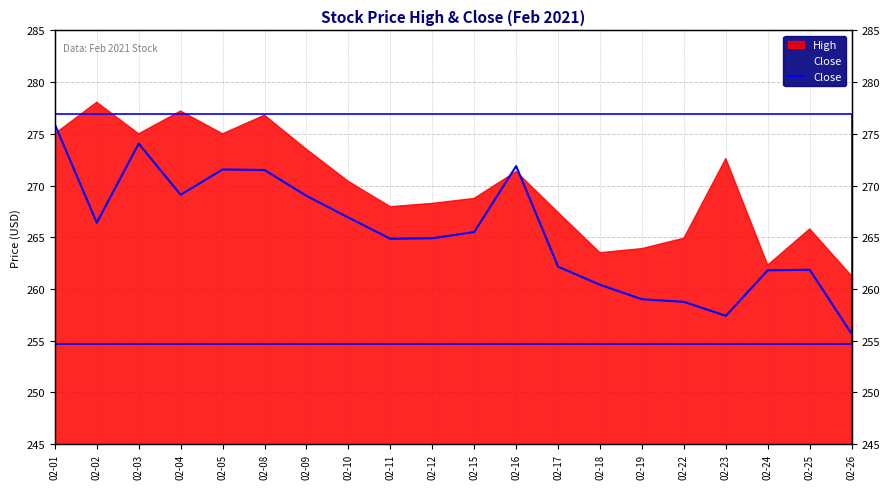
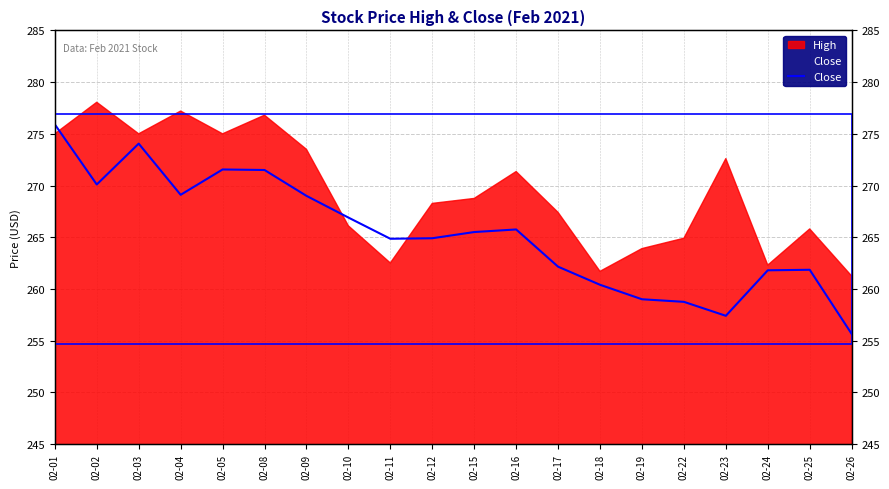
Close, 02-02: 266.4 -> 270.1
High, 02-10: 270.4 -> 266.1
High, 02-11: 268.0 -> 262.5
Close, 02-16: 271.9 -> 265.8
High, 02-18: 263.5 -> 261.7
